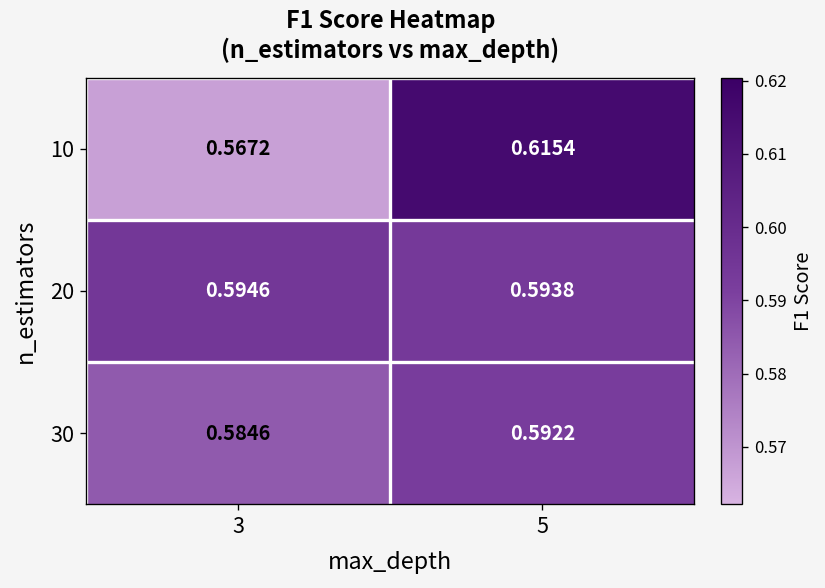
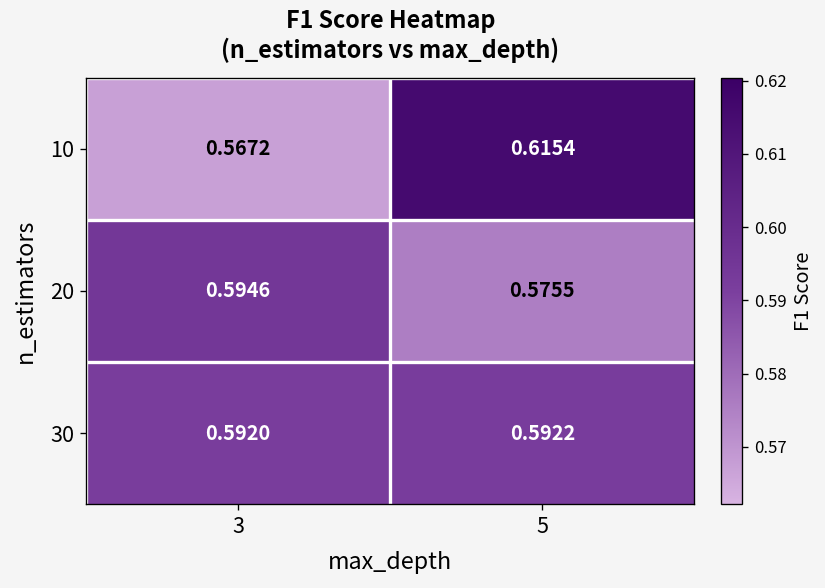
20, 5: 0.5938 -> 0.5755
30, 3: 0.5846 -> 0.5920
